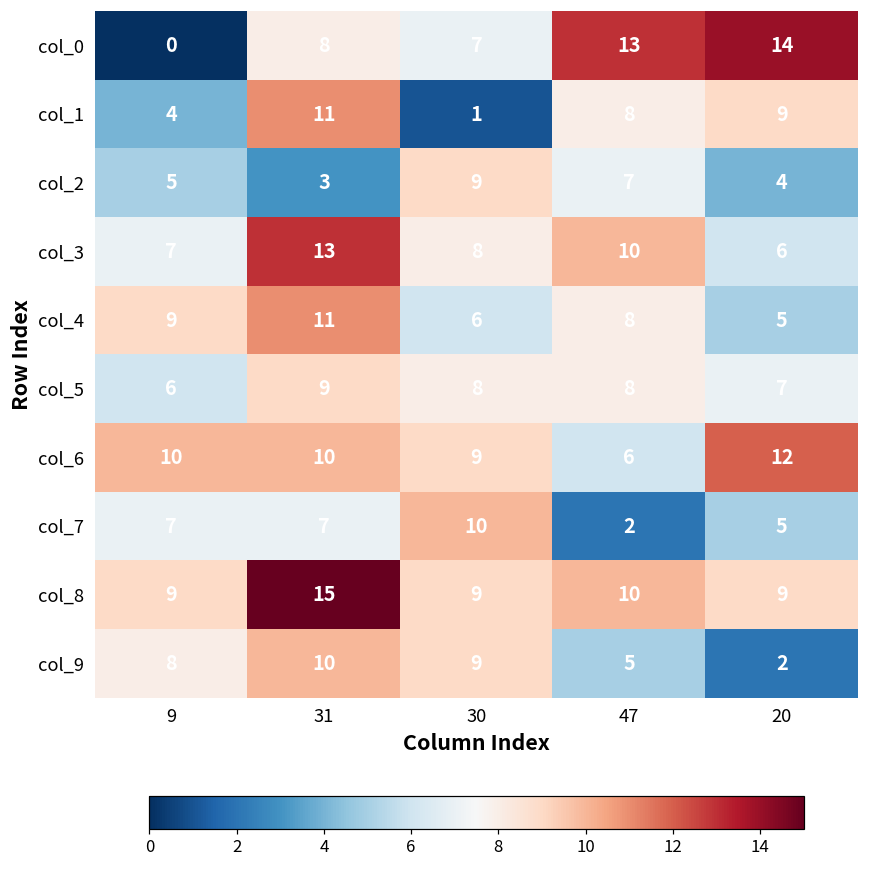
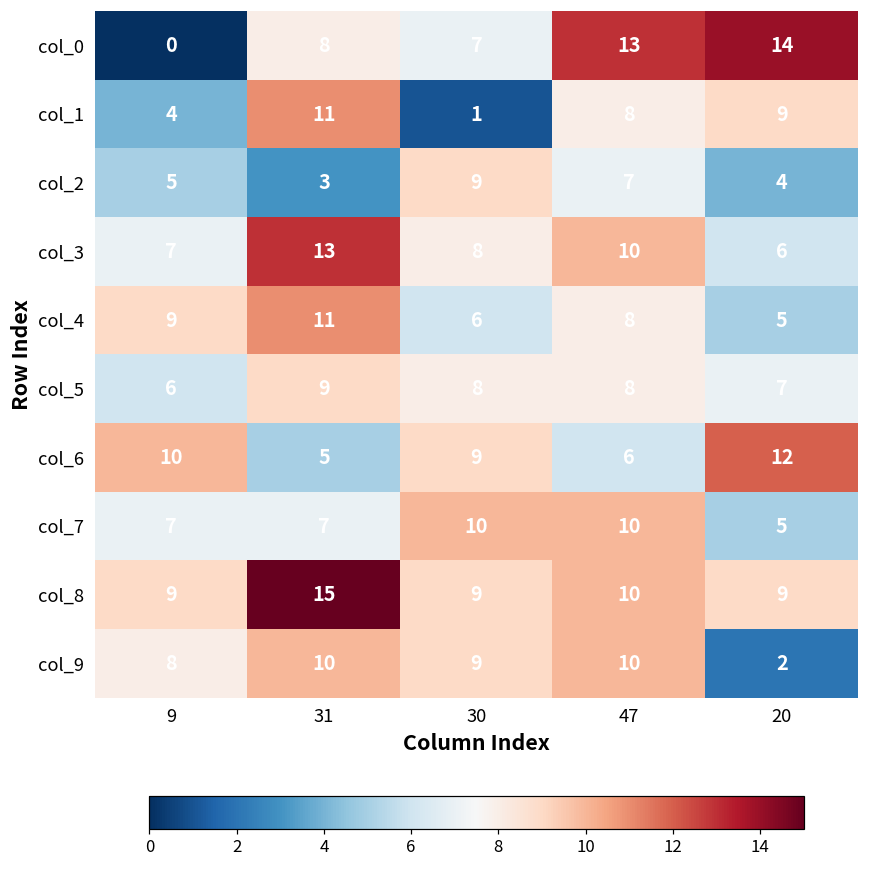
col_6, 31: 10 -> 5
col_7, 47: 2 -> 10
col_9, 47: 5 -> 10
